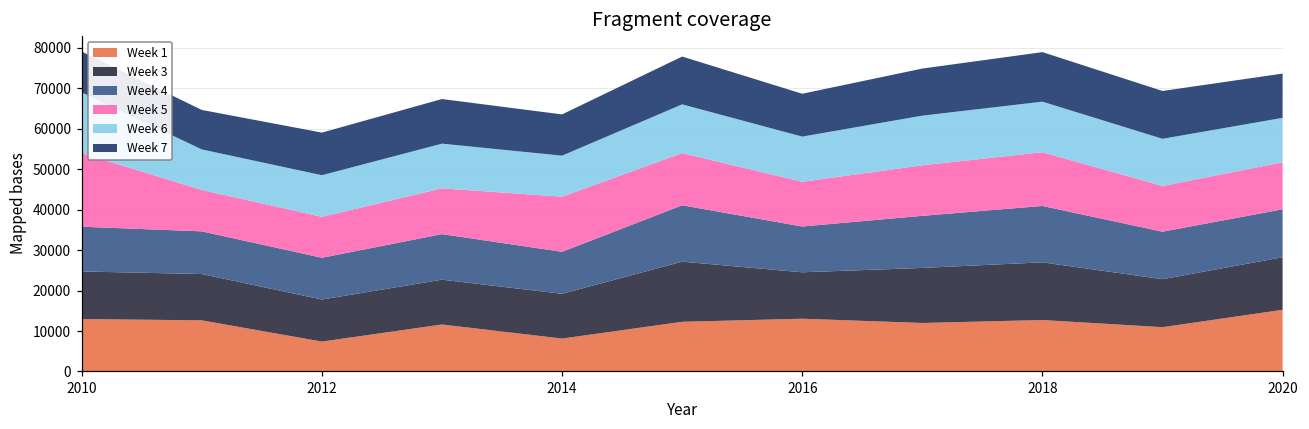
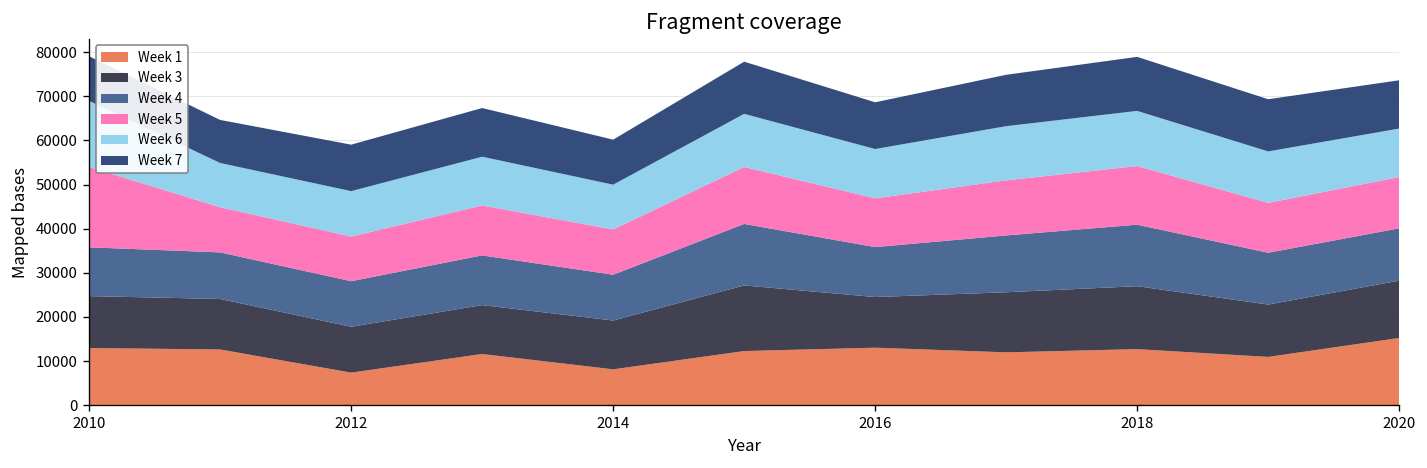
Week 5, 2014: 14000 -> 10000
